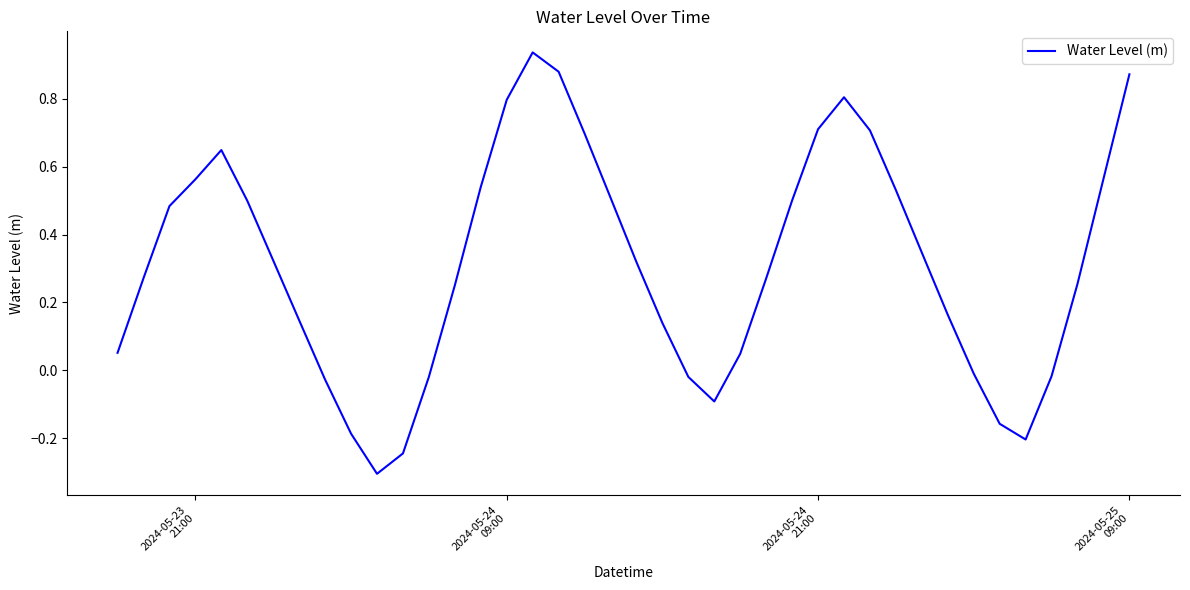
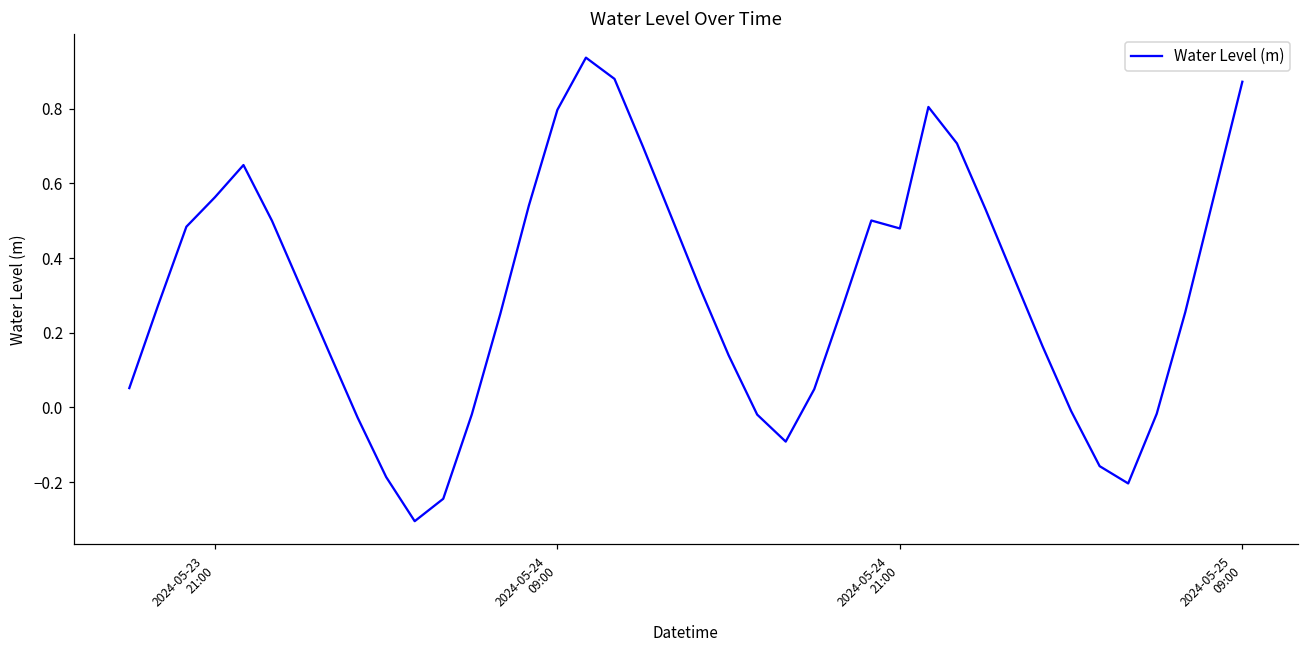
2024-05-24 21:00: 0.71 -> 0.48
